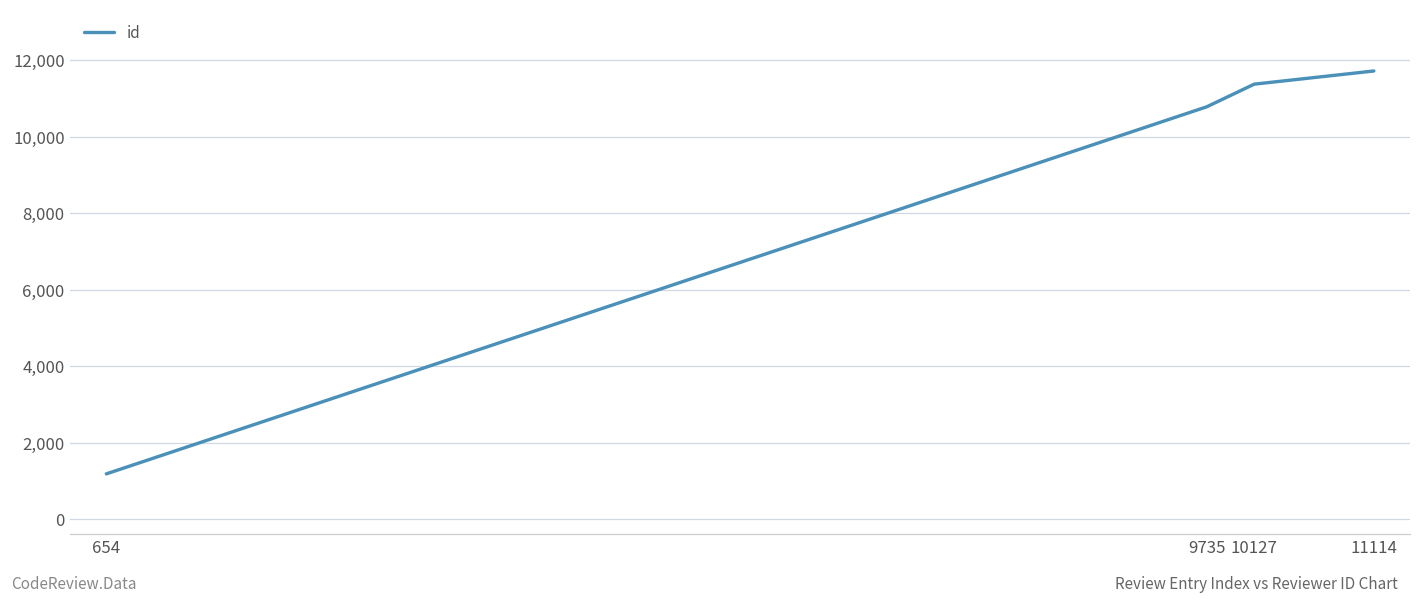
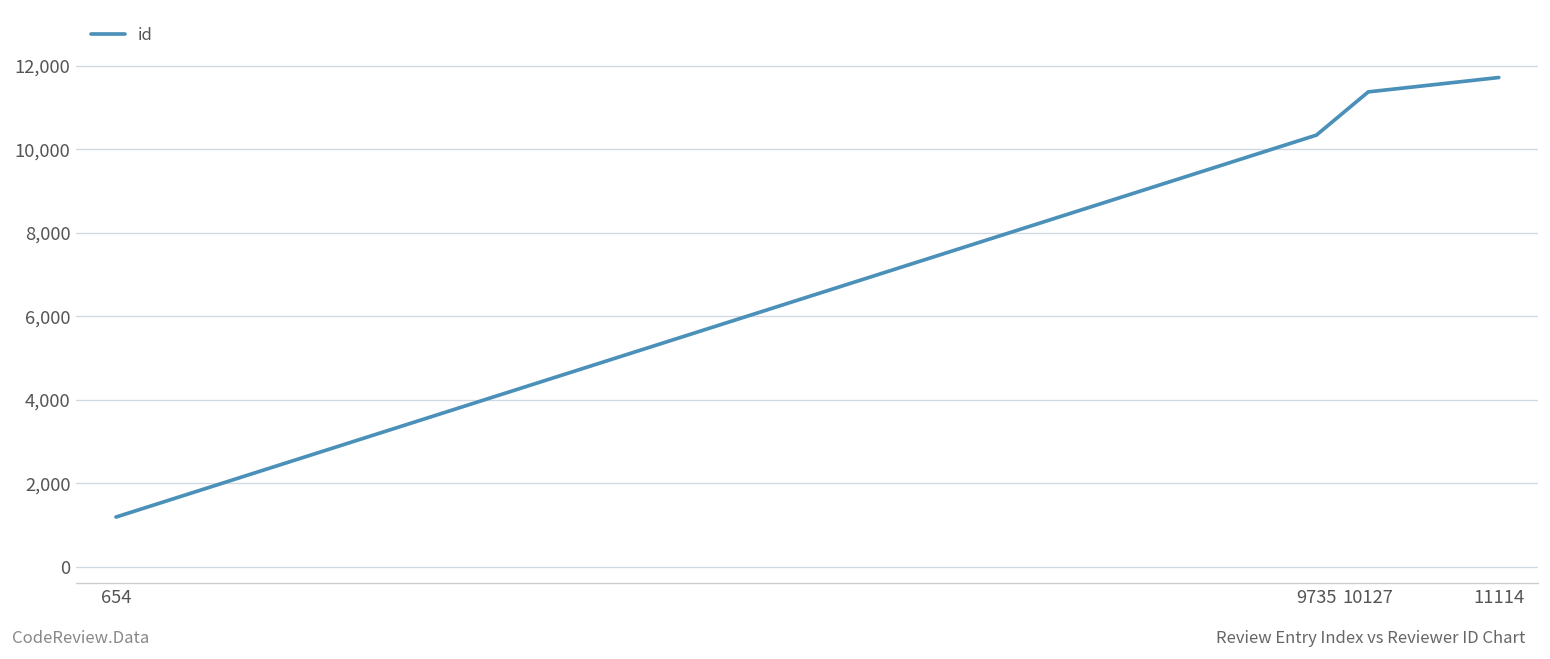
9735: 10,800 -> 10,300
